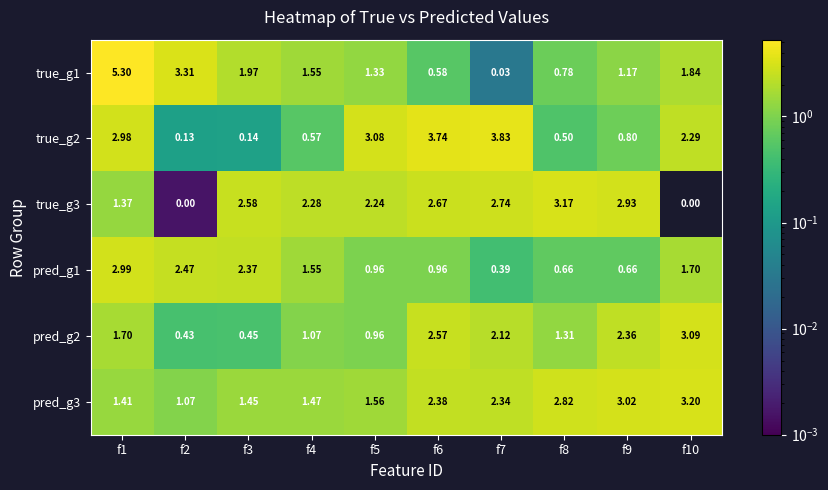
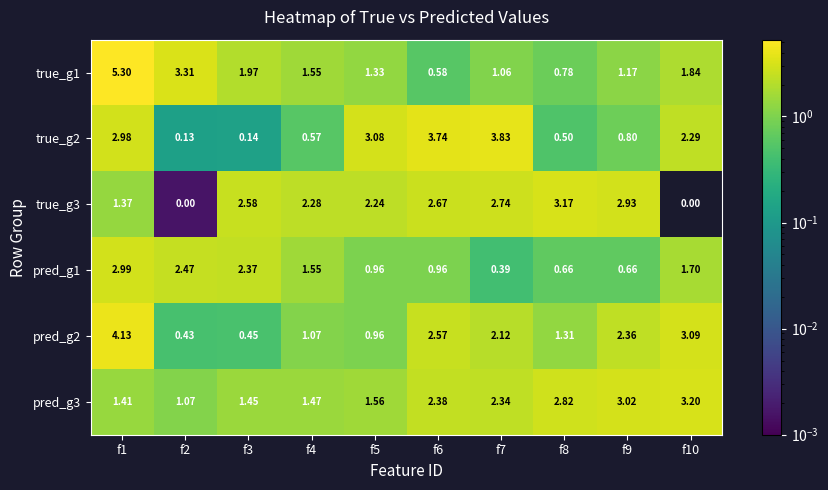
true_g1, f7: 0.03 -> 1.06
pred_g2, f1: 1.70 -> 4.13
